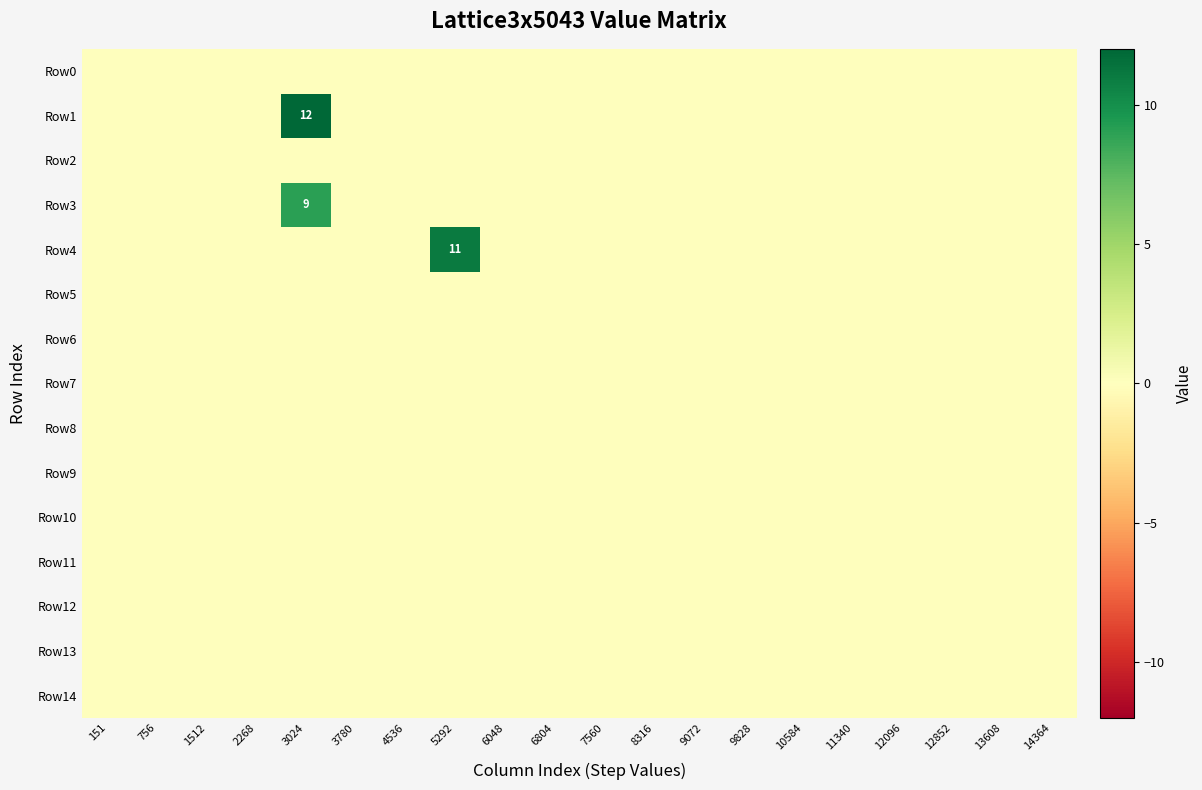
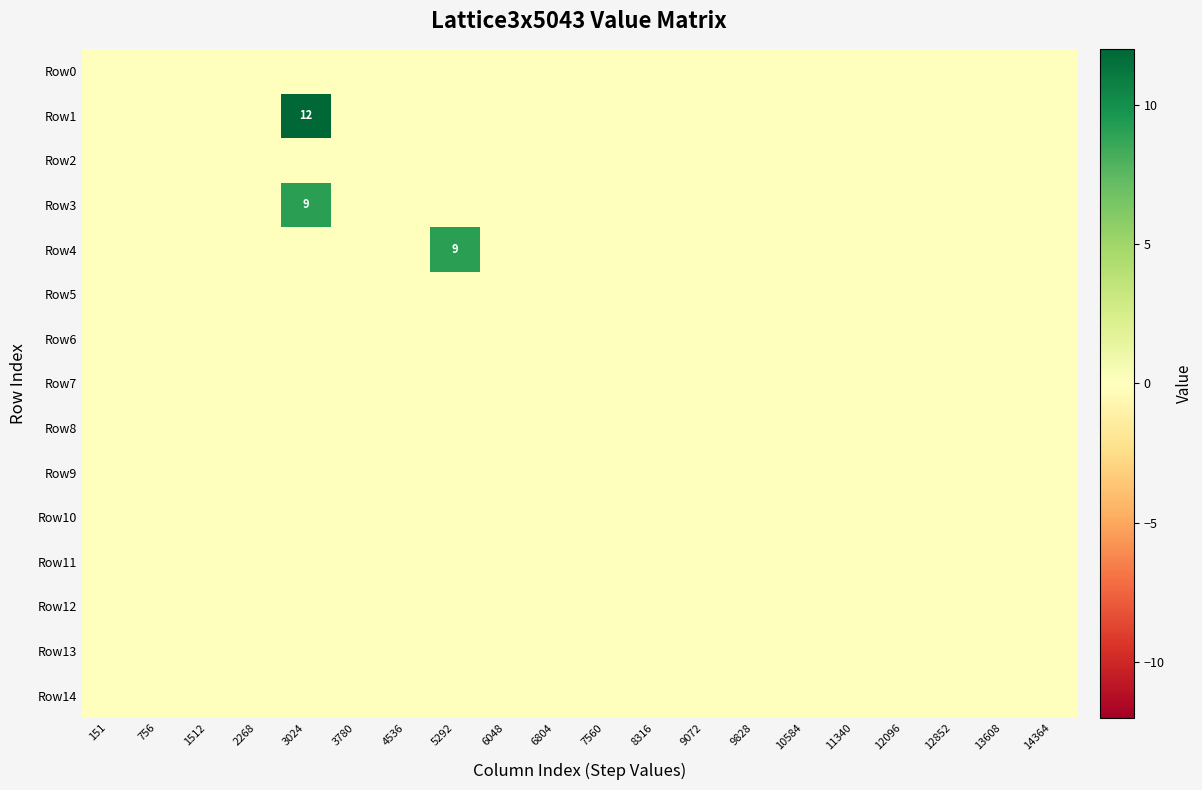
Row4, 5292: 11 -> 9
